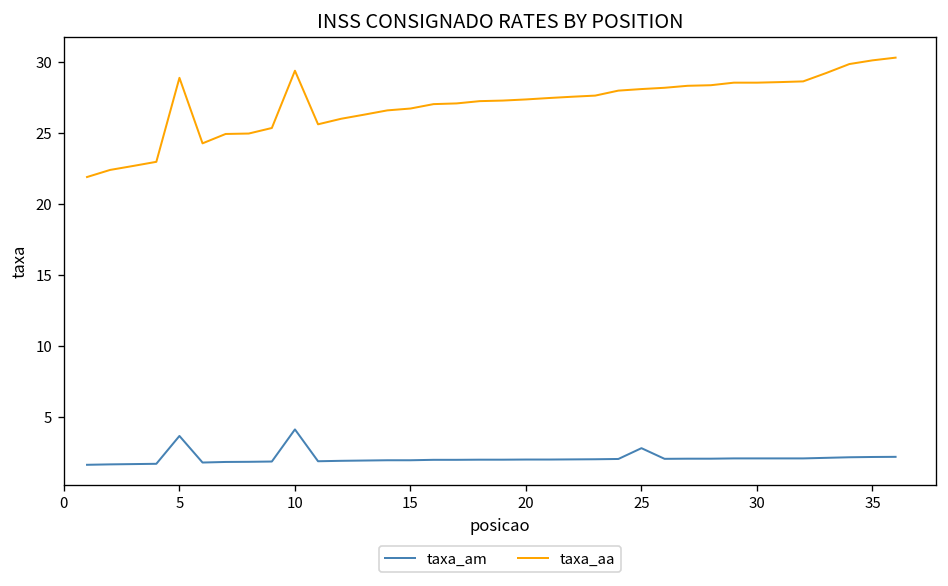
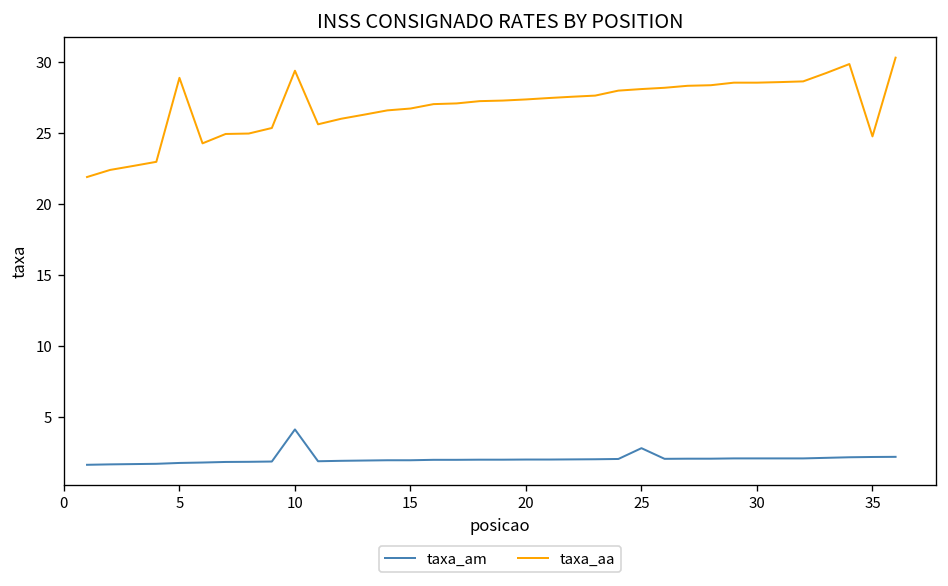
taxa_am, 5: 3.7 -> 1.8
taxa_aa, 35: 30.1 -> 24.8
